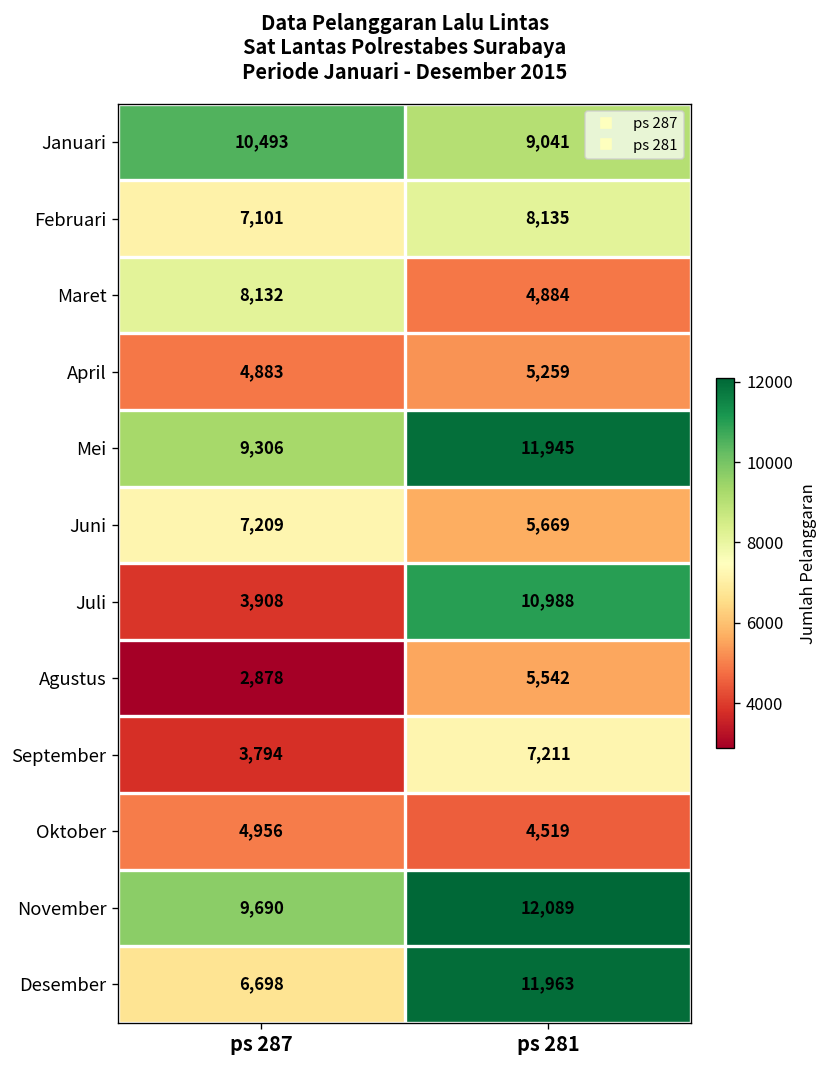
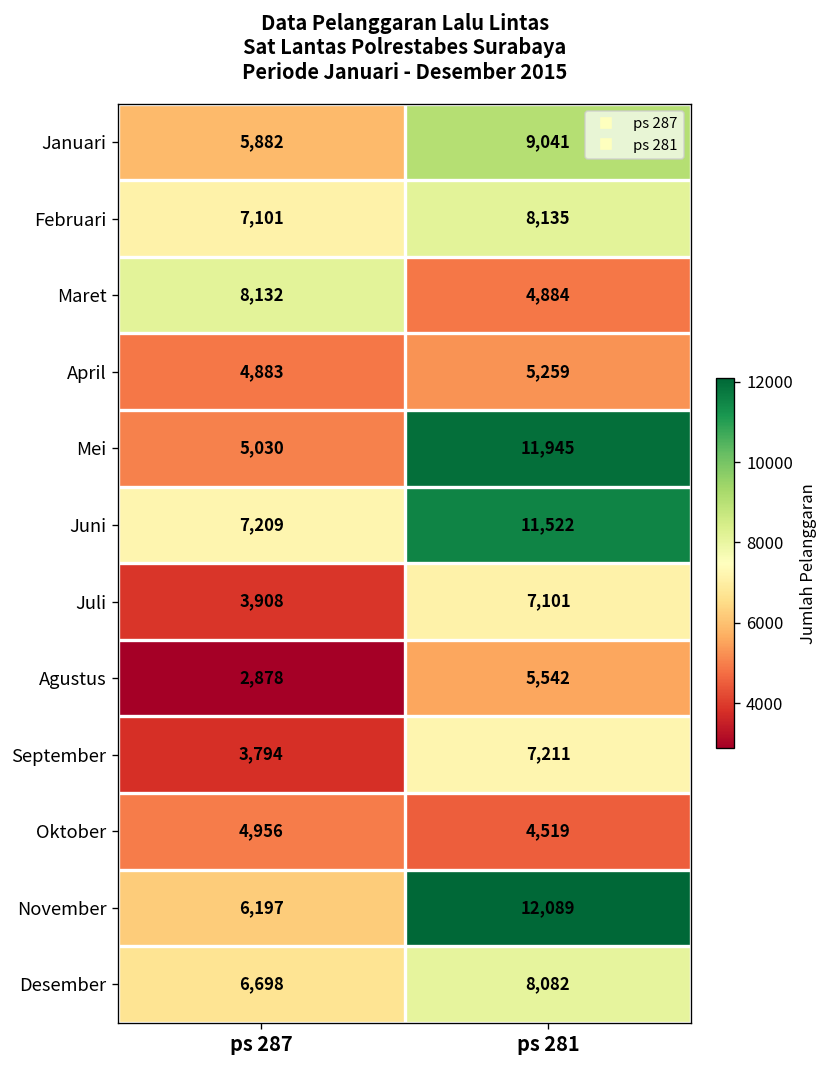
Januari, ps 287: 10,493 -> 5,882
Mei, ps 287: 9,306 -> 5,030
Juni, ps 281: 5,669 -> 11,522
Juli, ps 281: 10,988 -> 7,101
November, ps 287: 9,690 -> 6,197
Desember, ps 281: 11,963 -> 8,082
